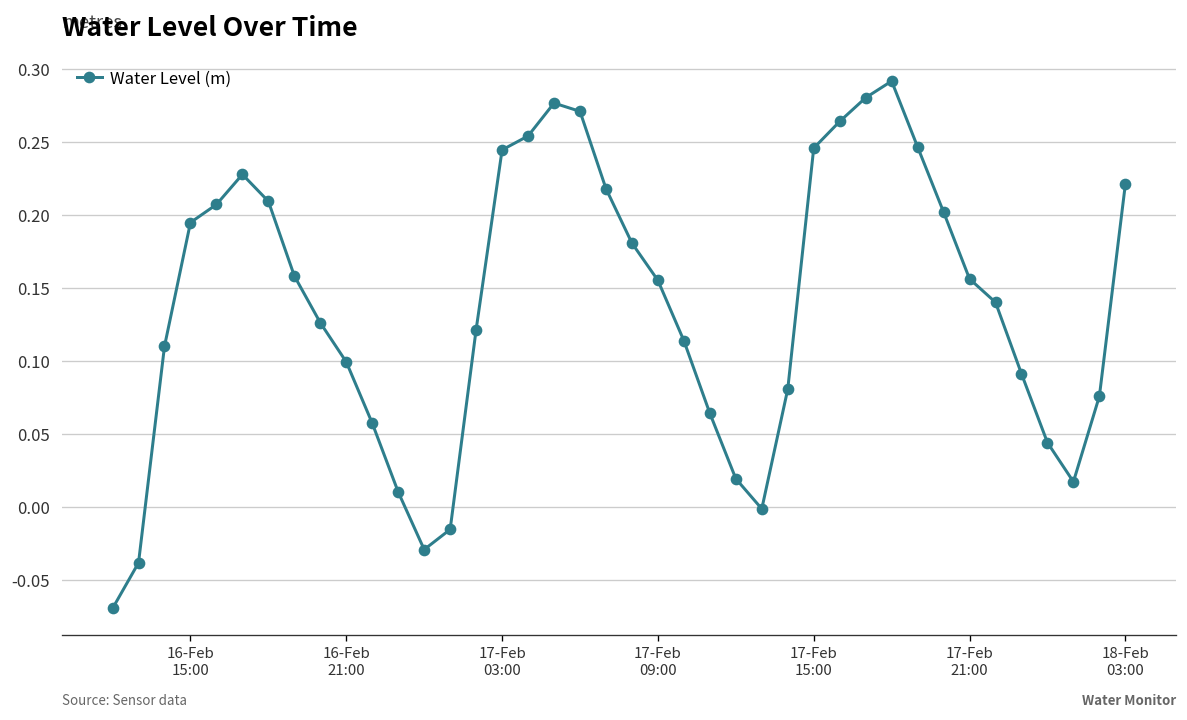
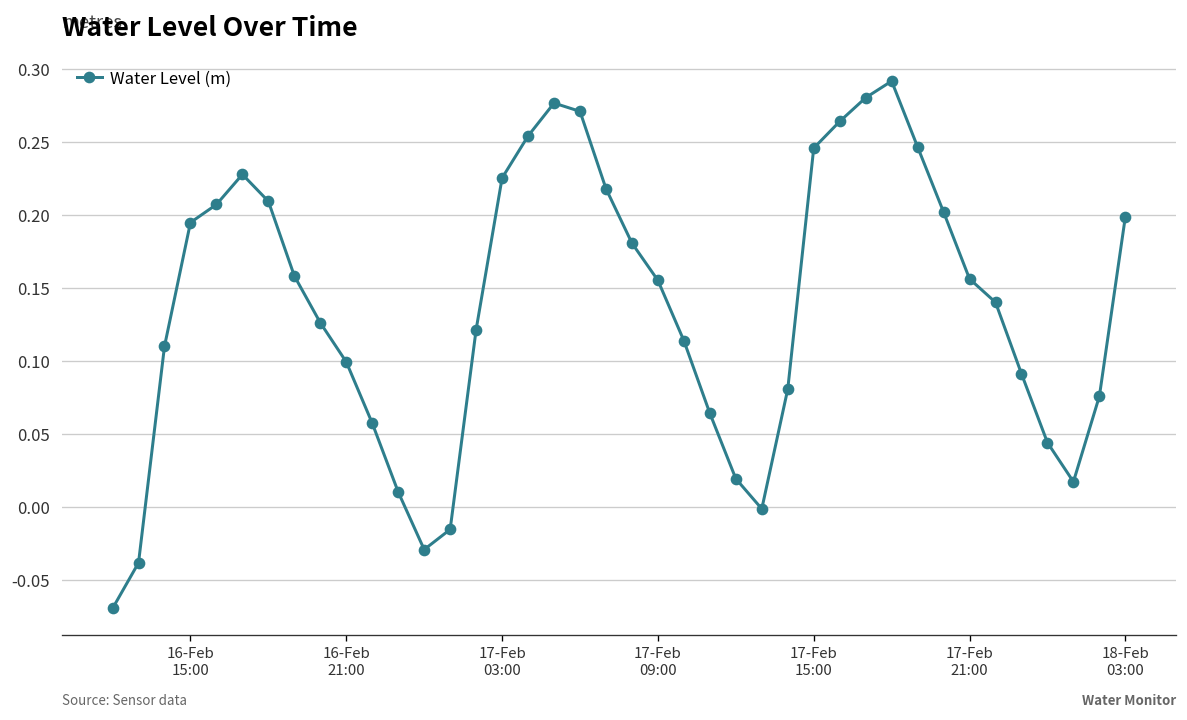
17-Feb 03:00: 0.245 -> 0.225
18-Feb 03:00: 0.221 -> 0.199
